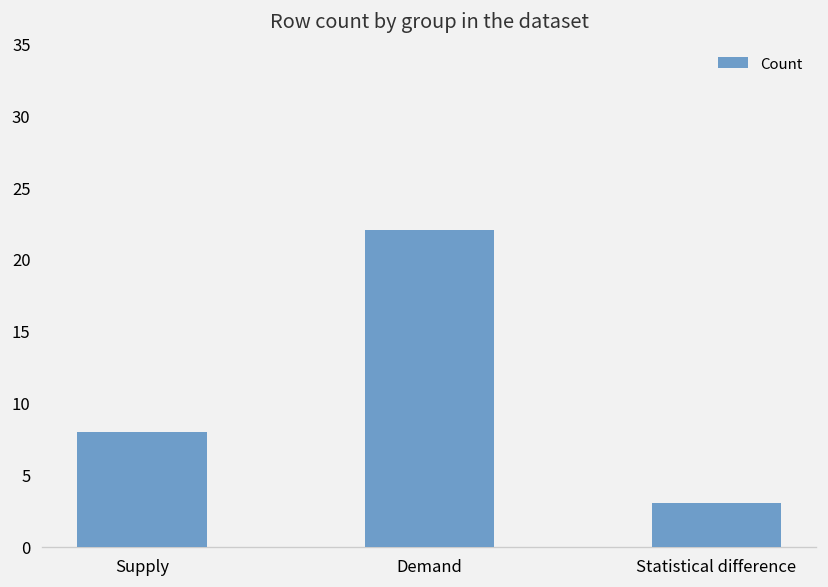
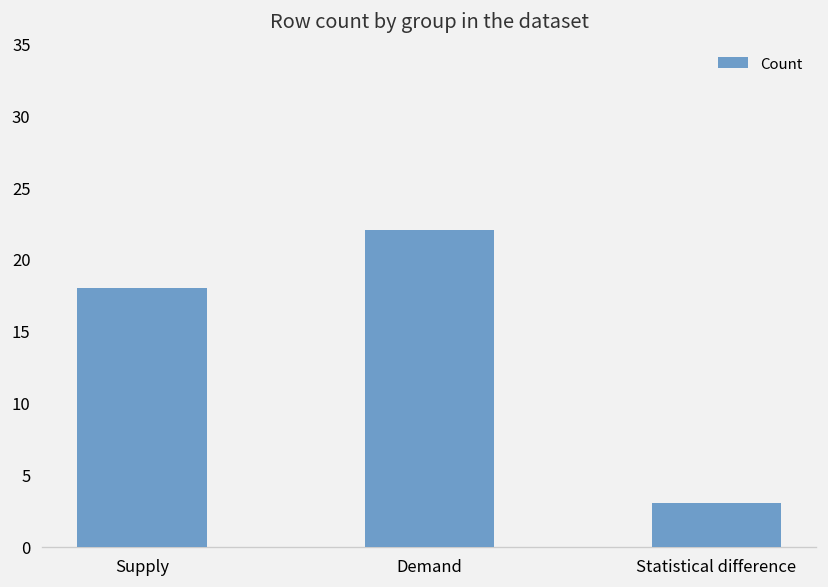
Supply: 8 -> 18
